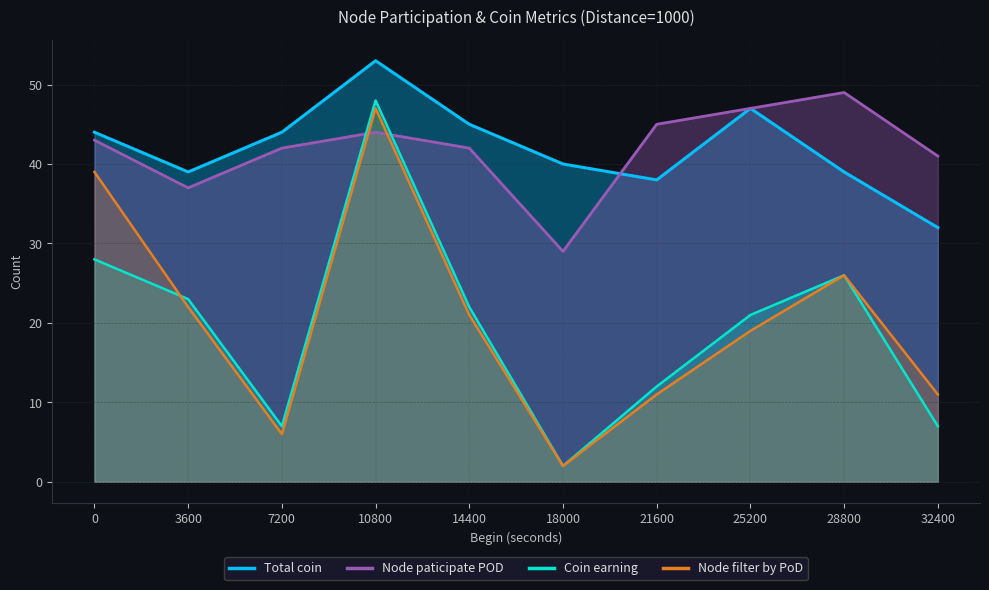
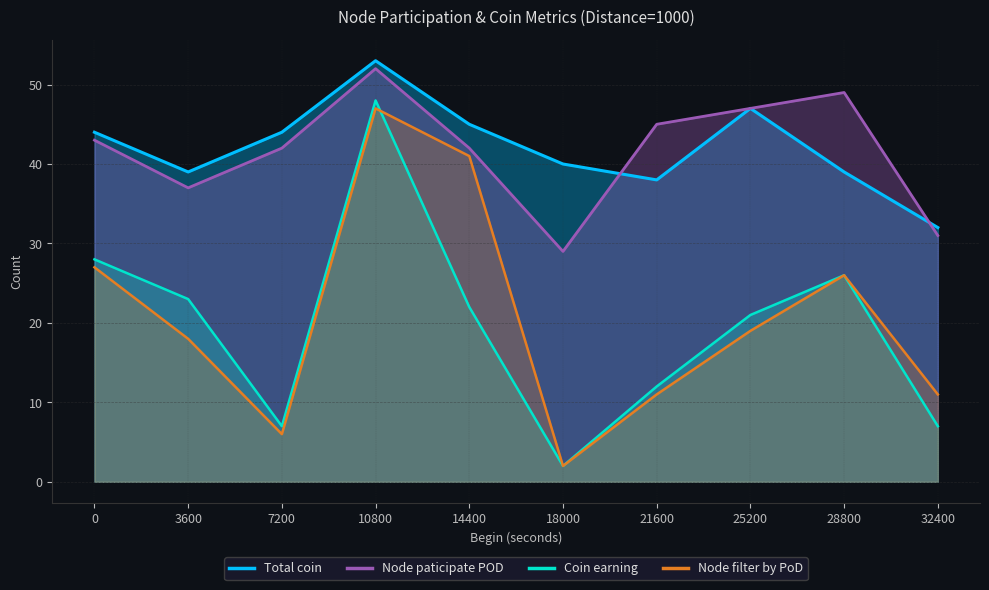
Node filter by PoD, 0: 39 -> 27
Node filter by PoD, 3600: 22 -> 18
Node paticipate POD, 10800: 44 -> 52
Node filter by PoD, 14400: 21 -> 41
Node paticipate POD, 32400: 41 -> 31
